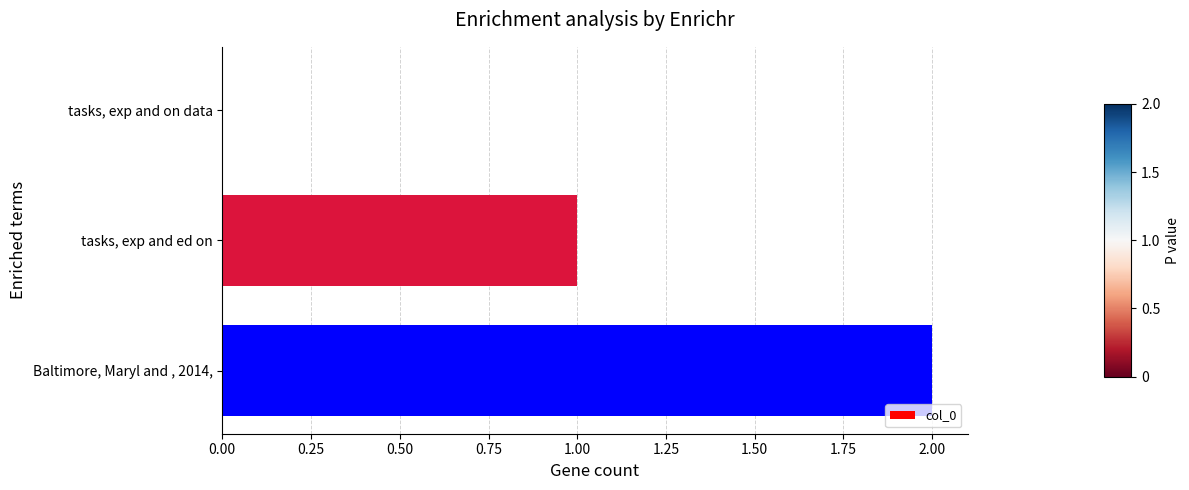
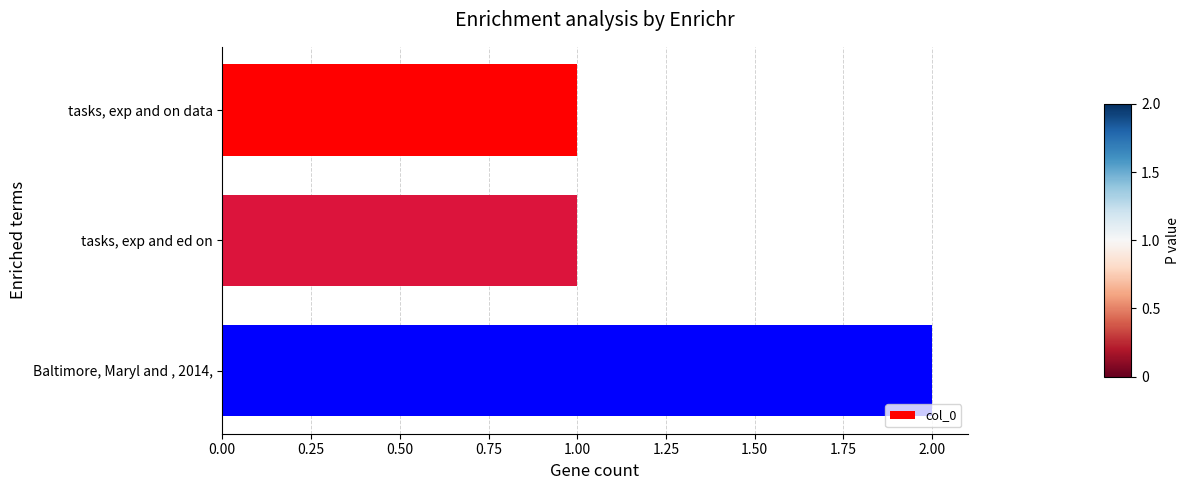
tasks, exp and on data: 0 -> 1
